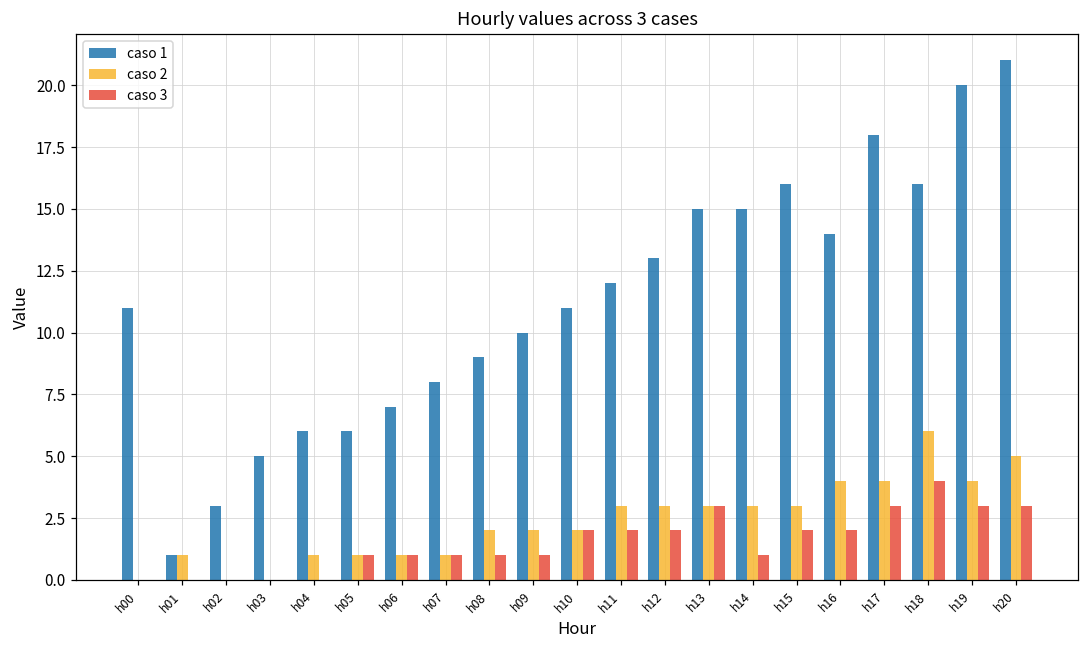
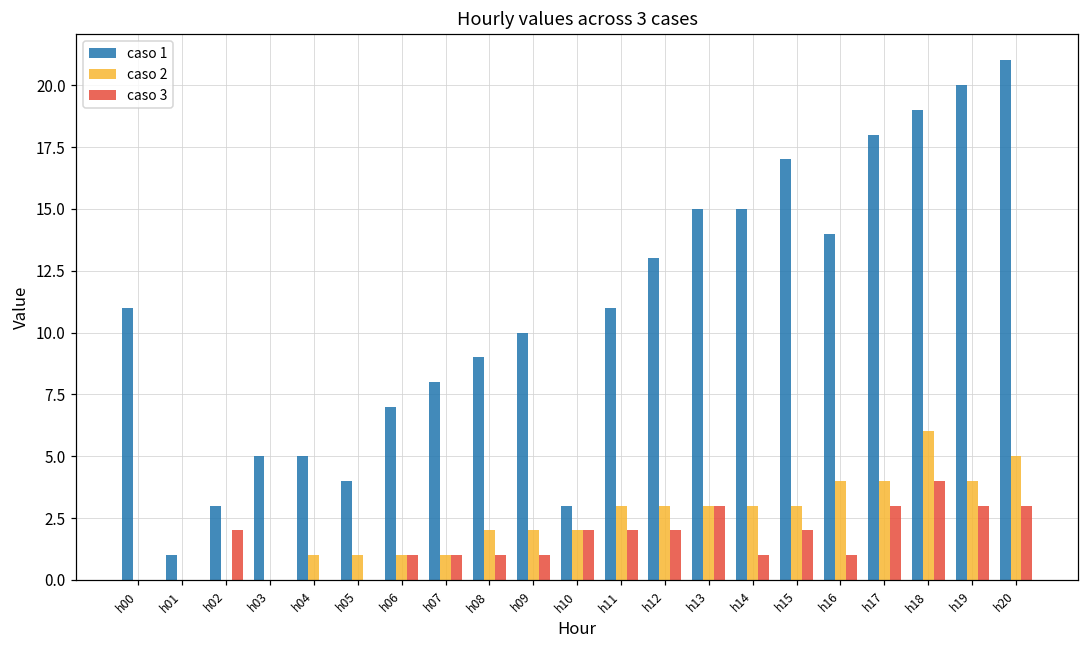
caso 2, h01: 1 -> 0
caso 3, h02: 0 -> 2
caso 1, h04: 6 -> 5
caso 1, h05: 6 -> 4
caso 3, h05: 1 -> 0
caso 1, h10: 11 -> 3
caso 1, h11: 12 -> 11
caso 1, h15: 16 -> 17
caso 3, h16: 2 -> 1
caso 1, h18: 16 -> 19
